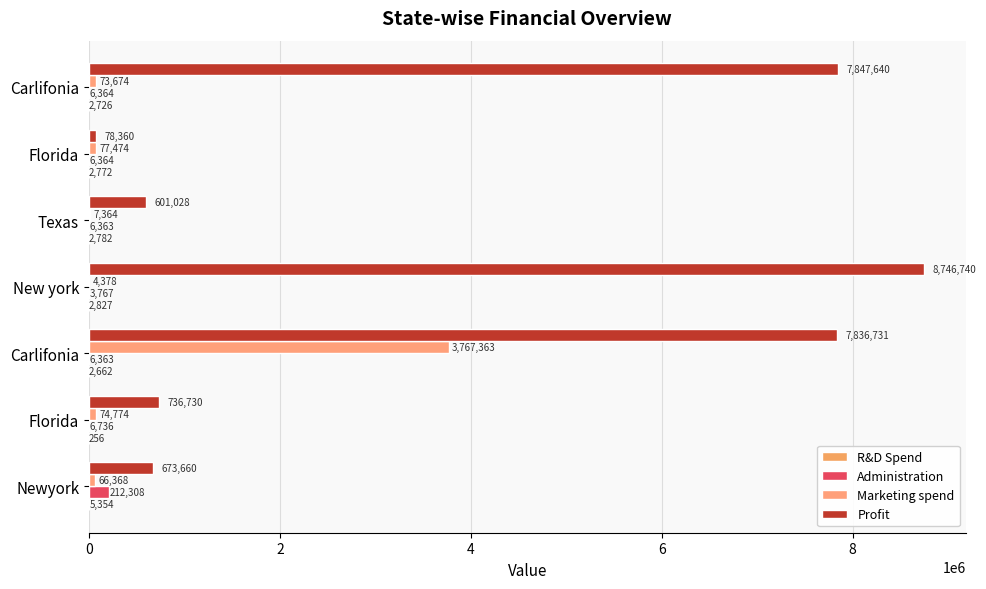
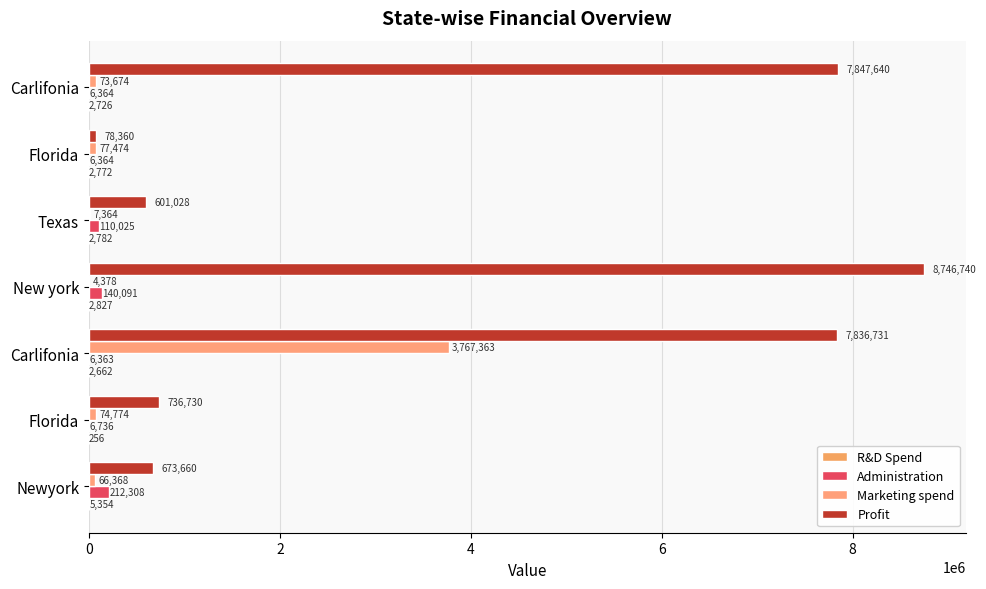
Administration, Texas: 6,363 -> 110,025
Administration, New york: 3,767 -> 140,091
